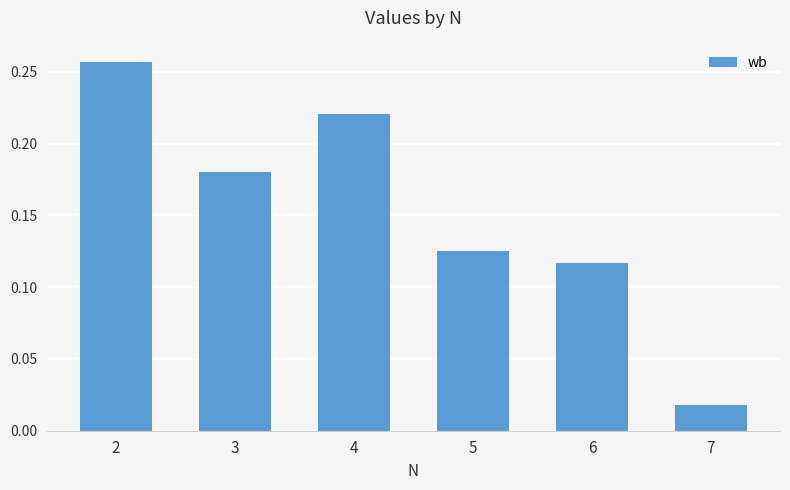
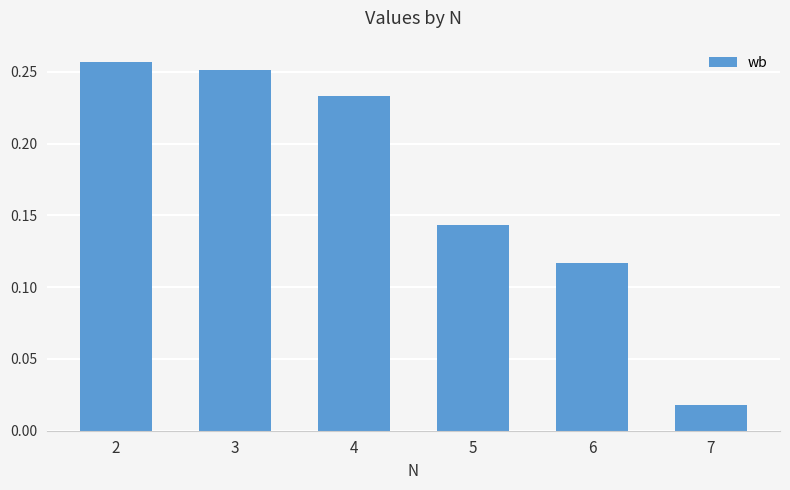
3: 0.181 -> 0.251
4: 0.221 -> 0.233
5: 0.125 -> 0.143
